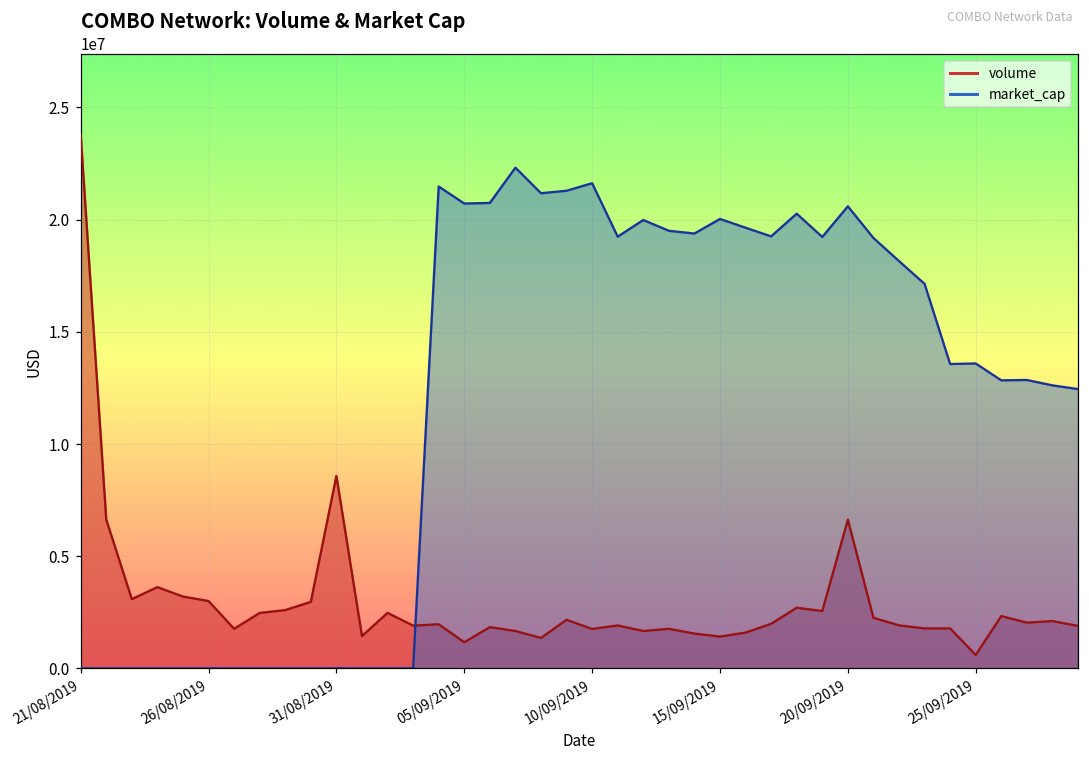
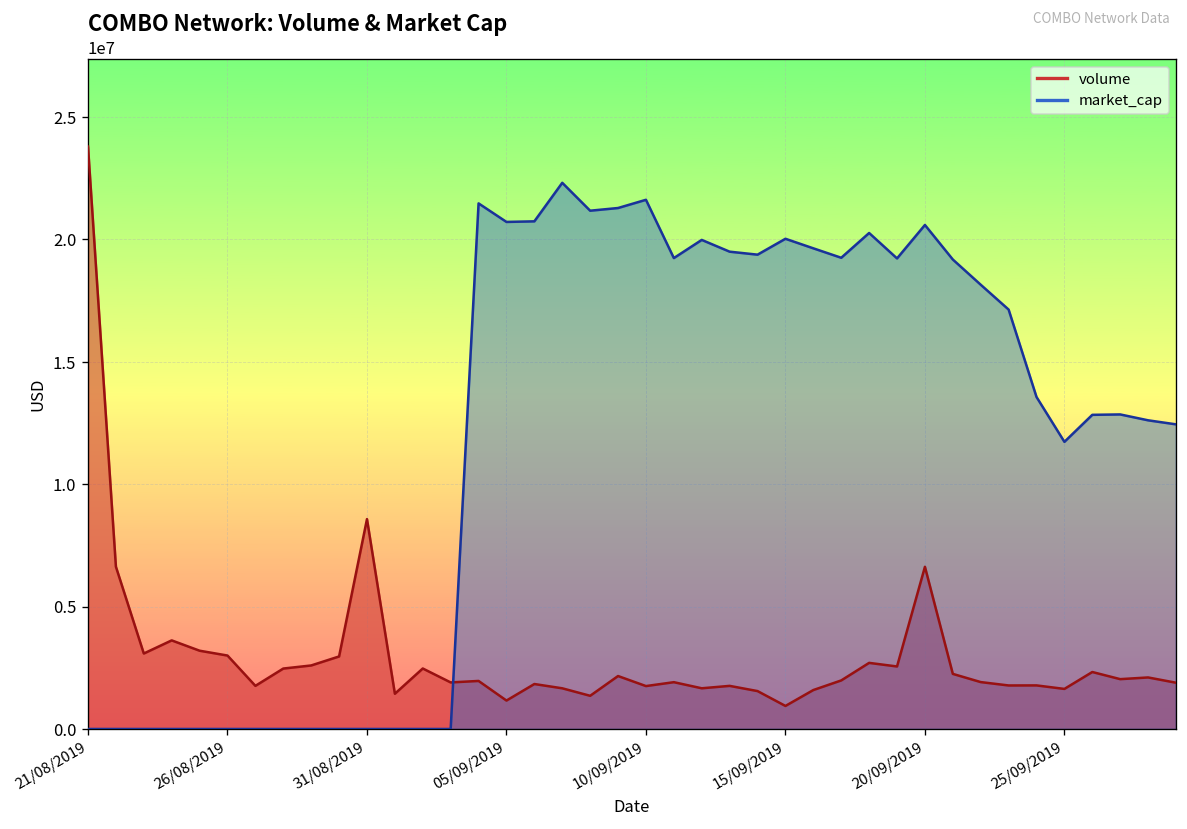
volume, 15/09/2019: 1400000 -> 900000
volume, 25/09/2019: 600000 -> 1600000
market_cap, 25/09/2019: 13600000 -> 11700000
